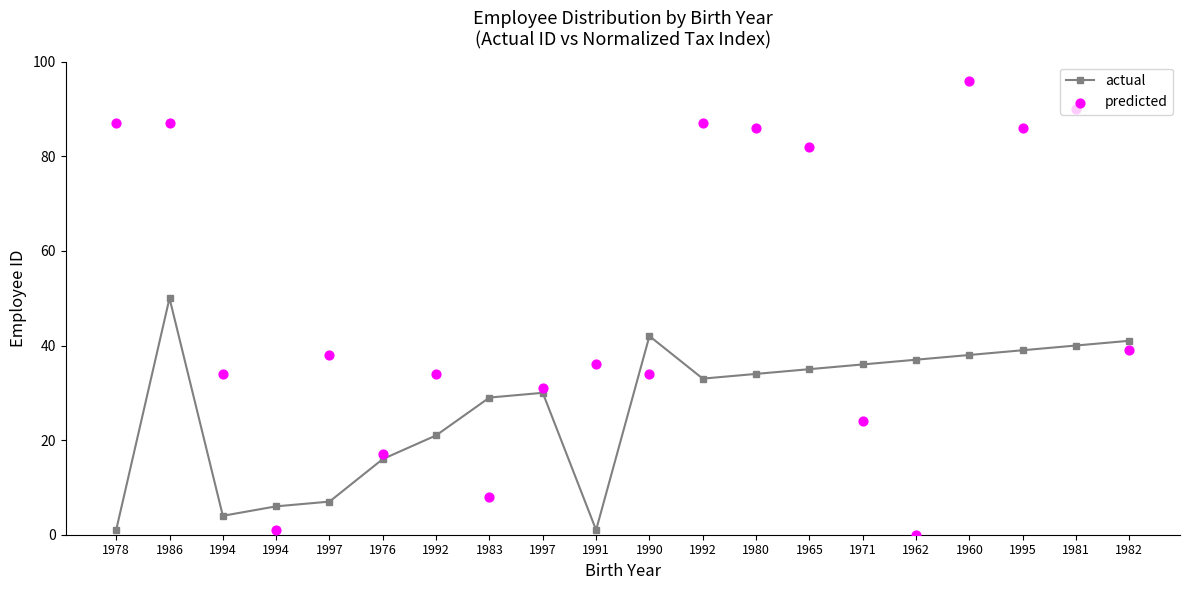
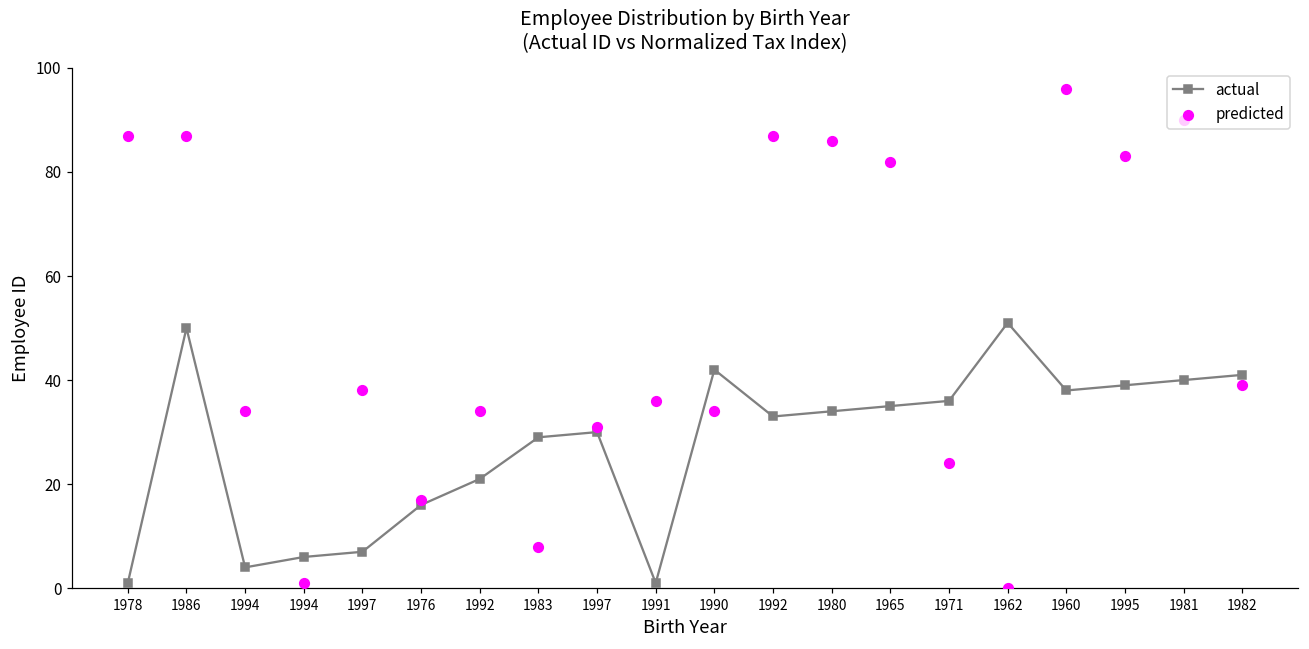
actual, 1962: 37 -> 51
predicted, 1995: 86 -> 83
